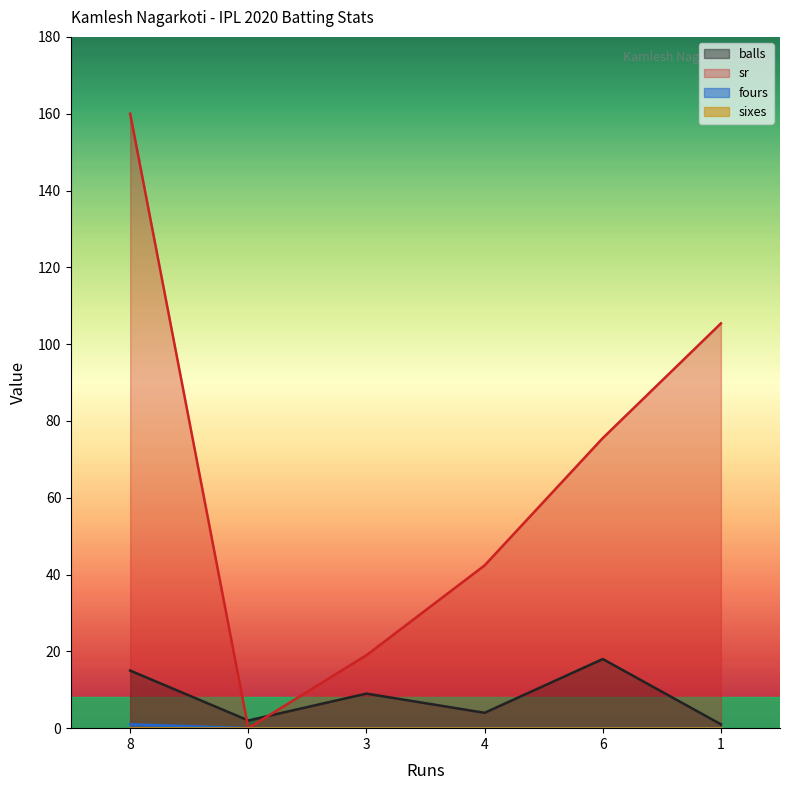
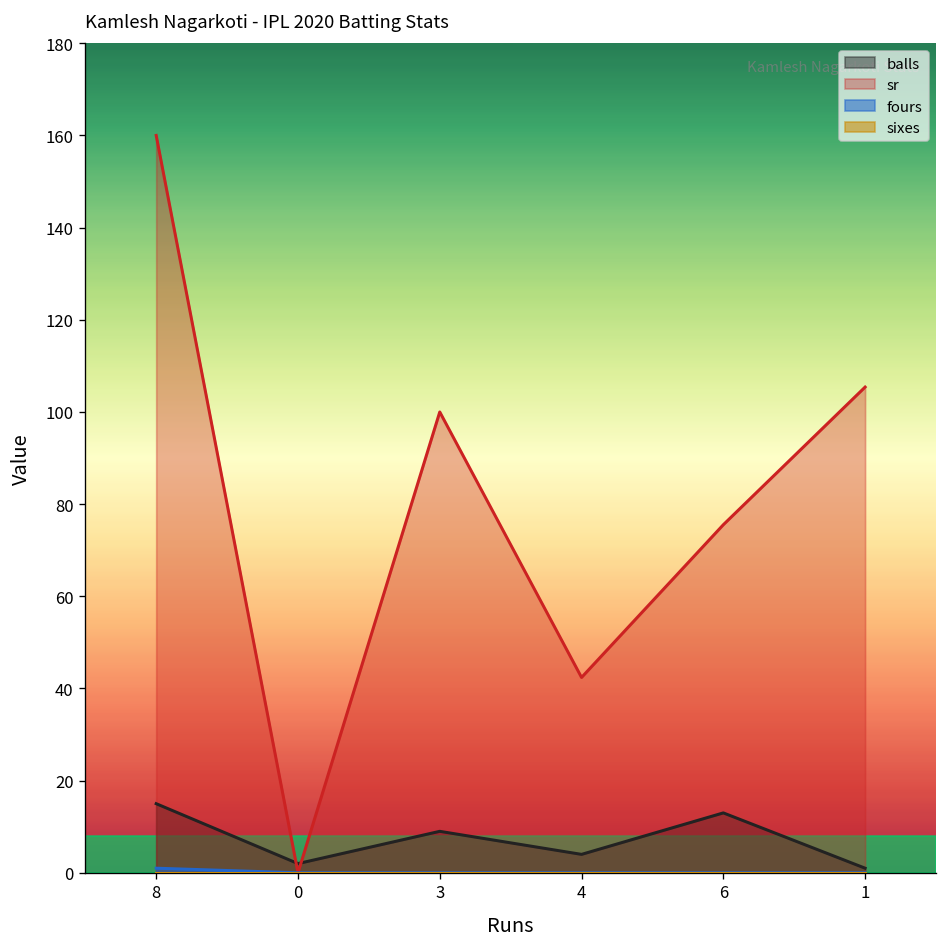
sr, 3: 19 -> 100
balls, 6: 18 -> 13
